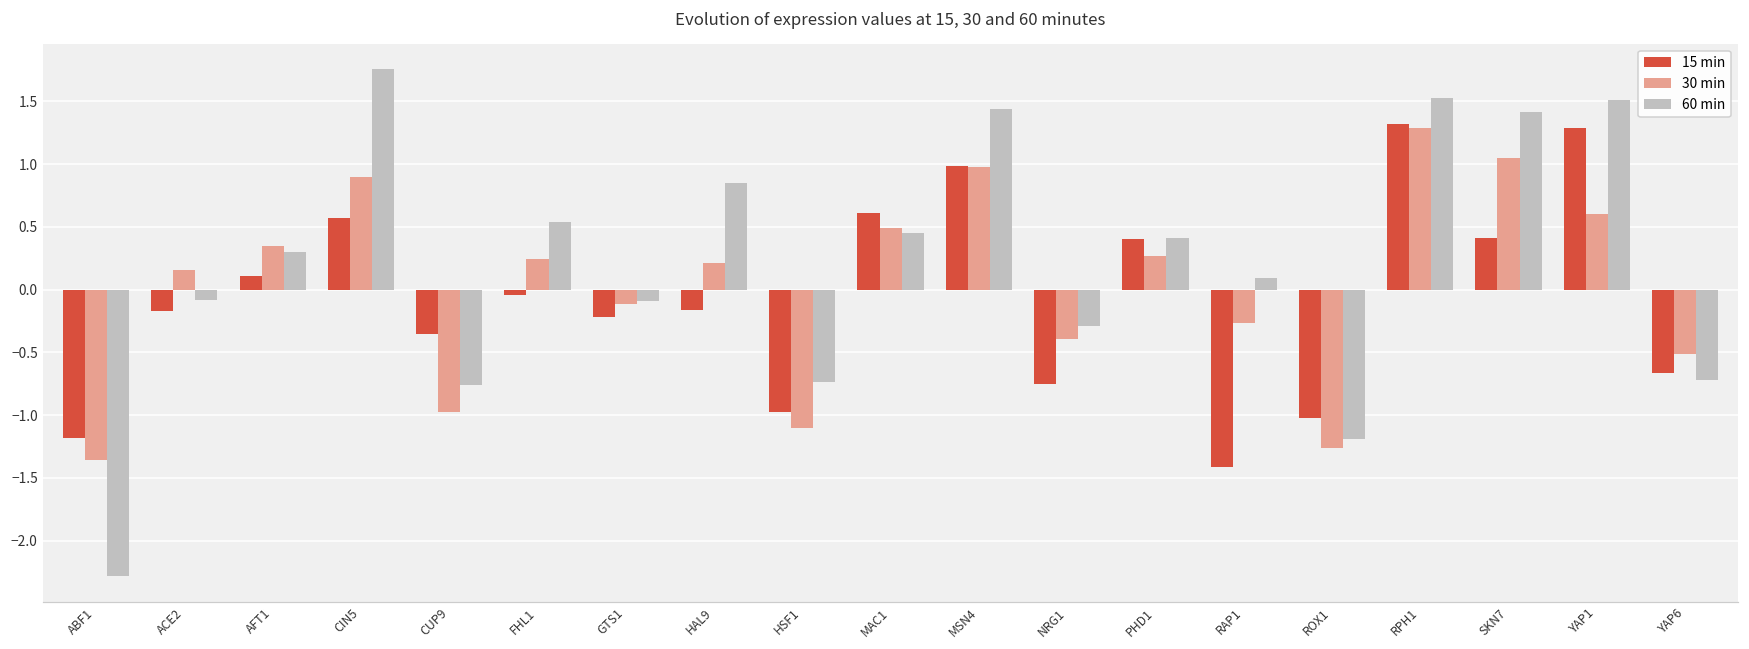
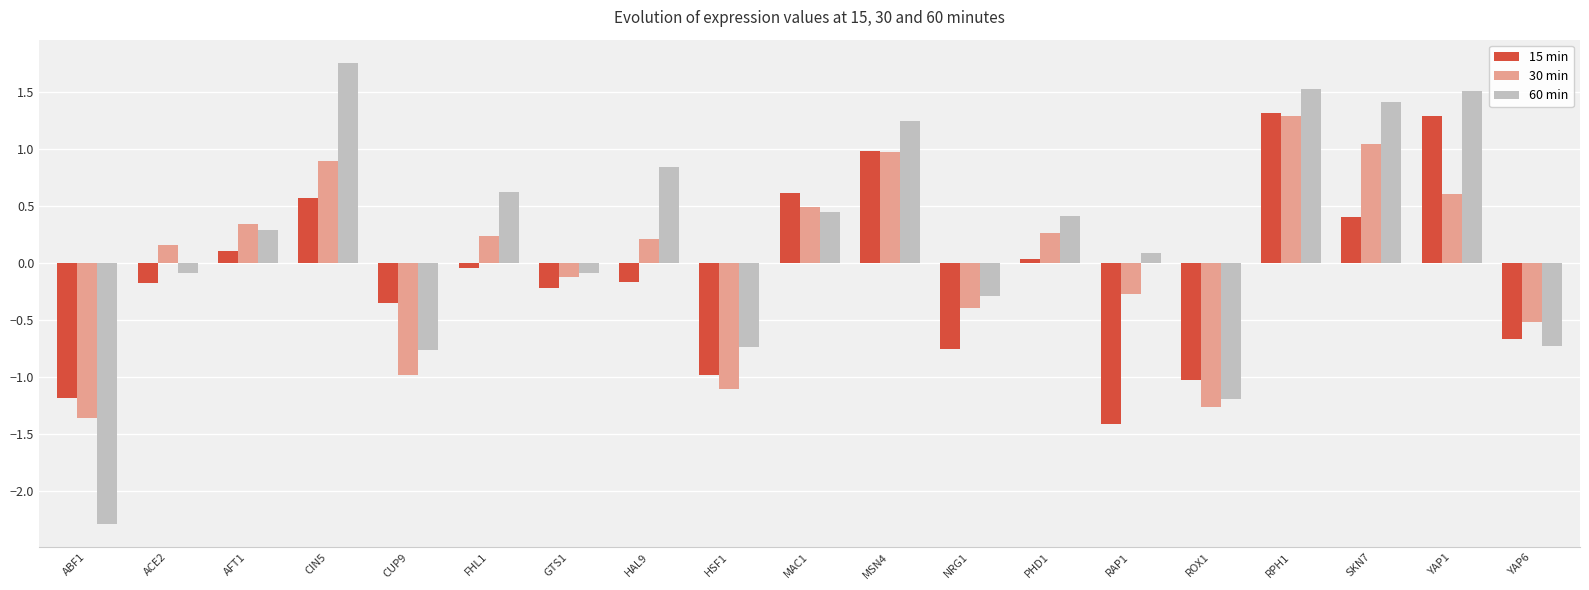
60 min, FHL1: 0.54 -> 0.63
60 min, MSN4: 1.44 -> 1.25
15 min, PHD1: 0.40 -> 0.04
